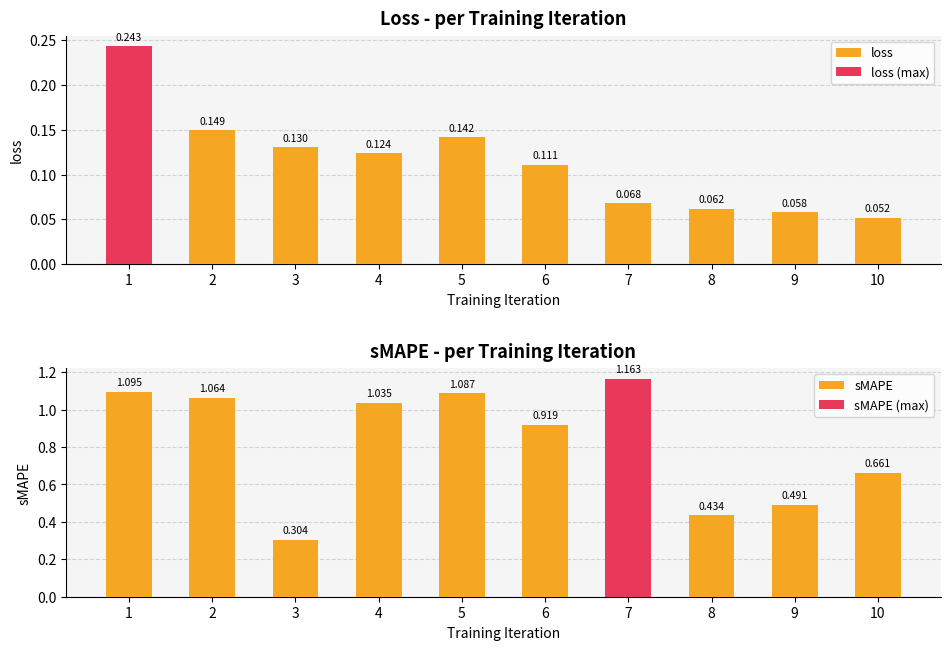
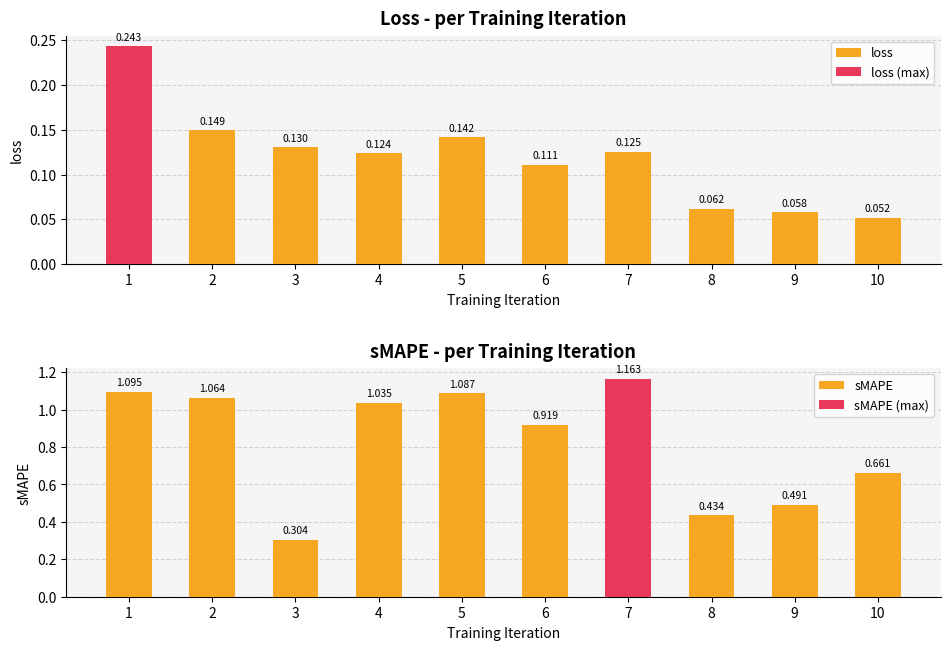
Loss - per Training Iteration, loss, 7: 0.068 -> 0.125
